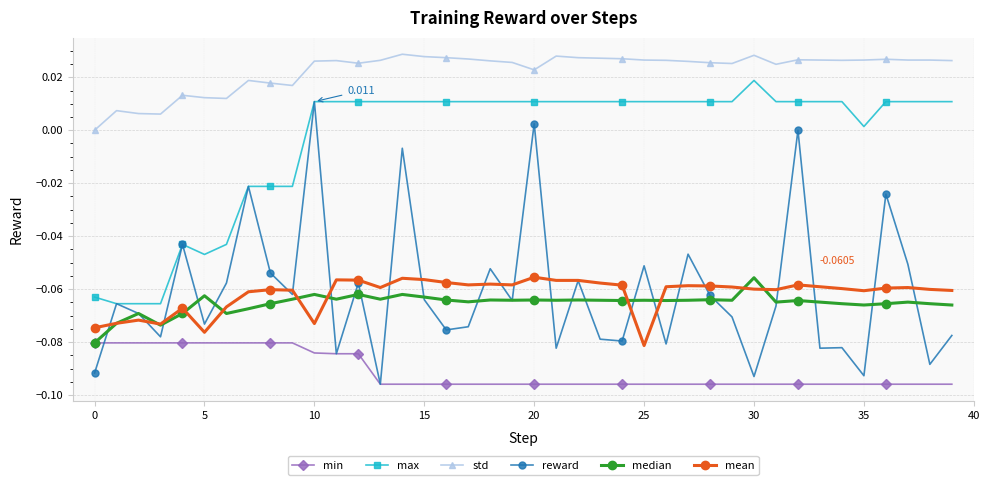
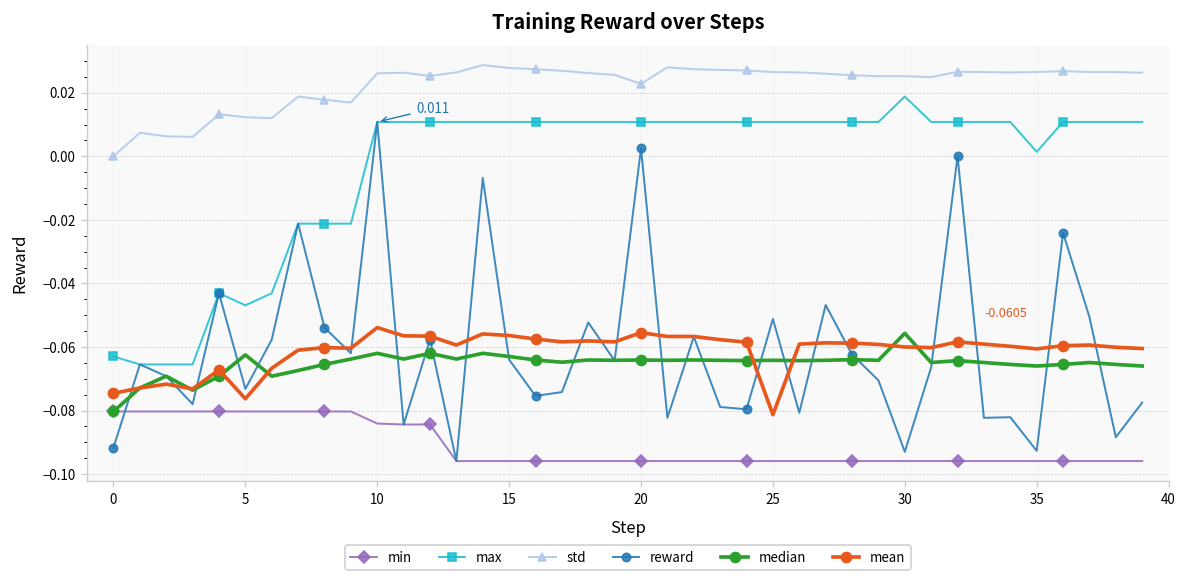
mean, 10: -0.073 -> -0.054
std, 30: 0.028 -> 0.025
